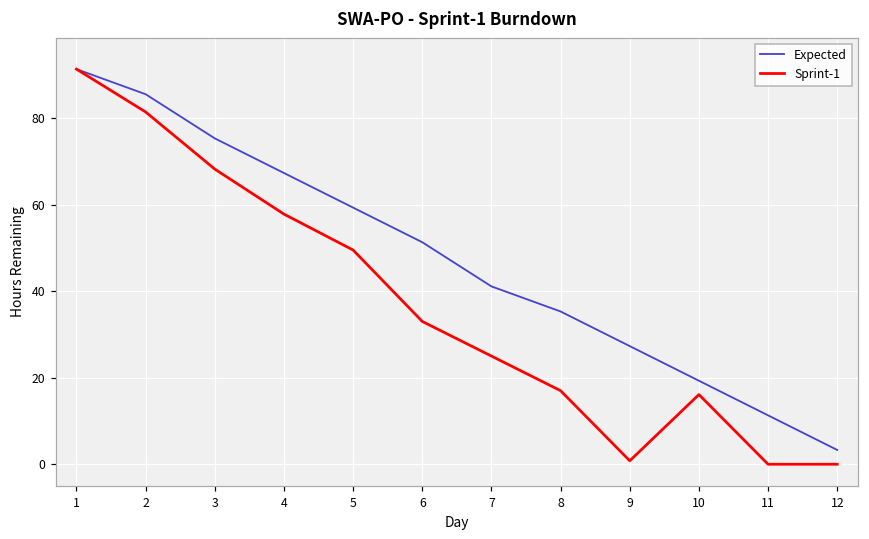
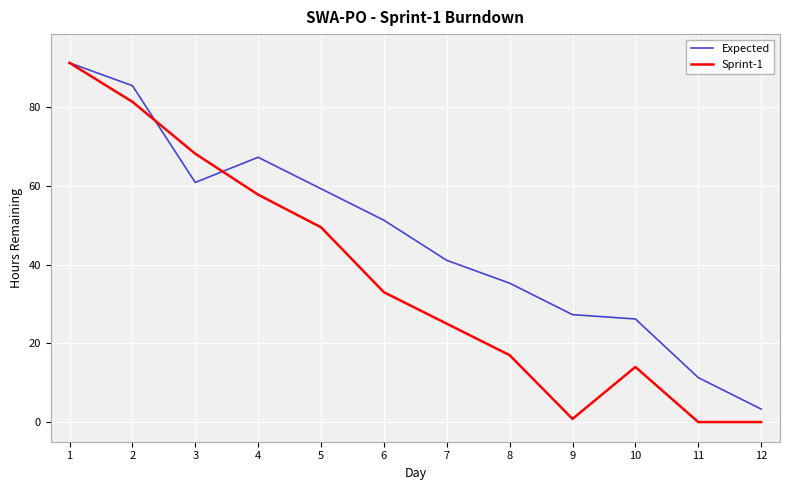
Expected, 3: 75 -> 61
Expected, 10: 19 -> 26
Sprint-1, 10: 16 -> 14
